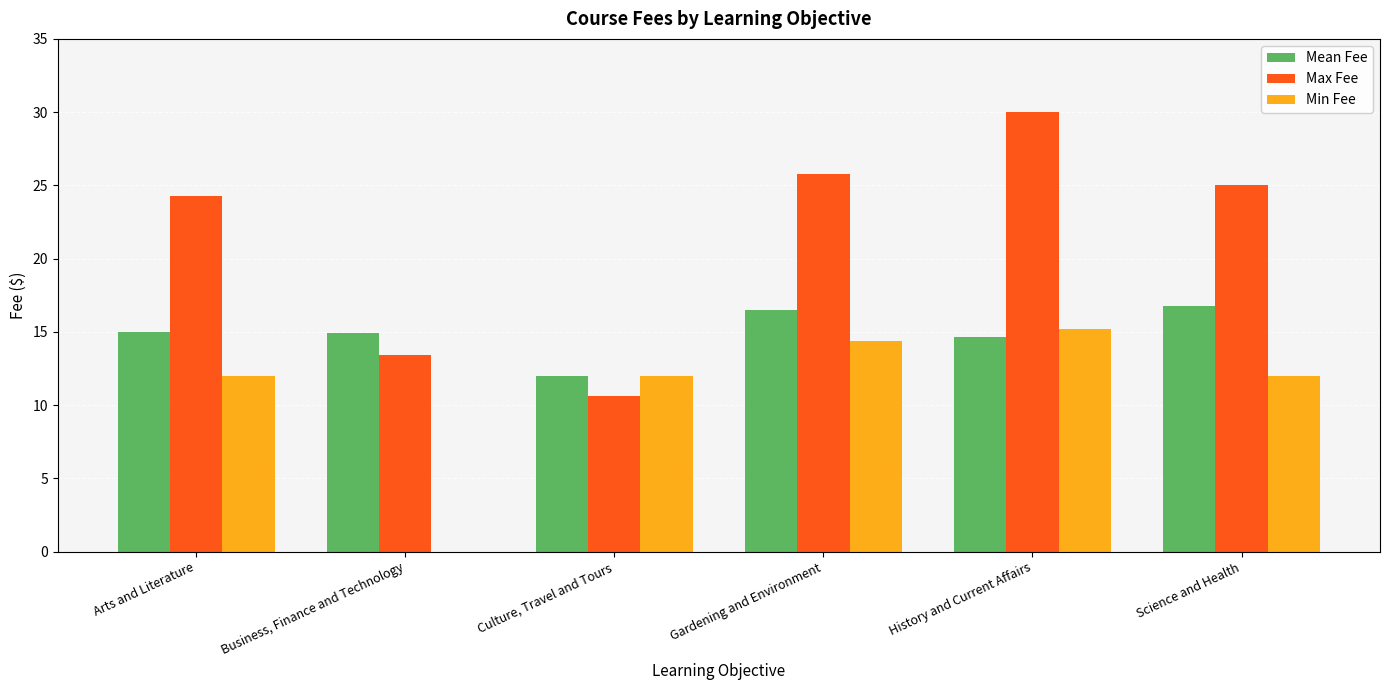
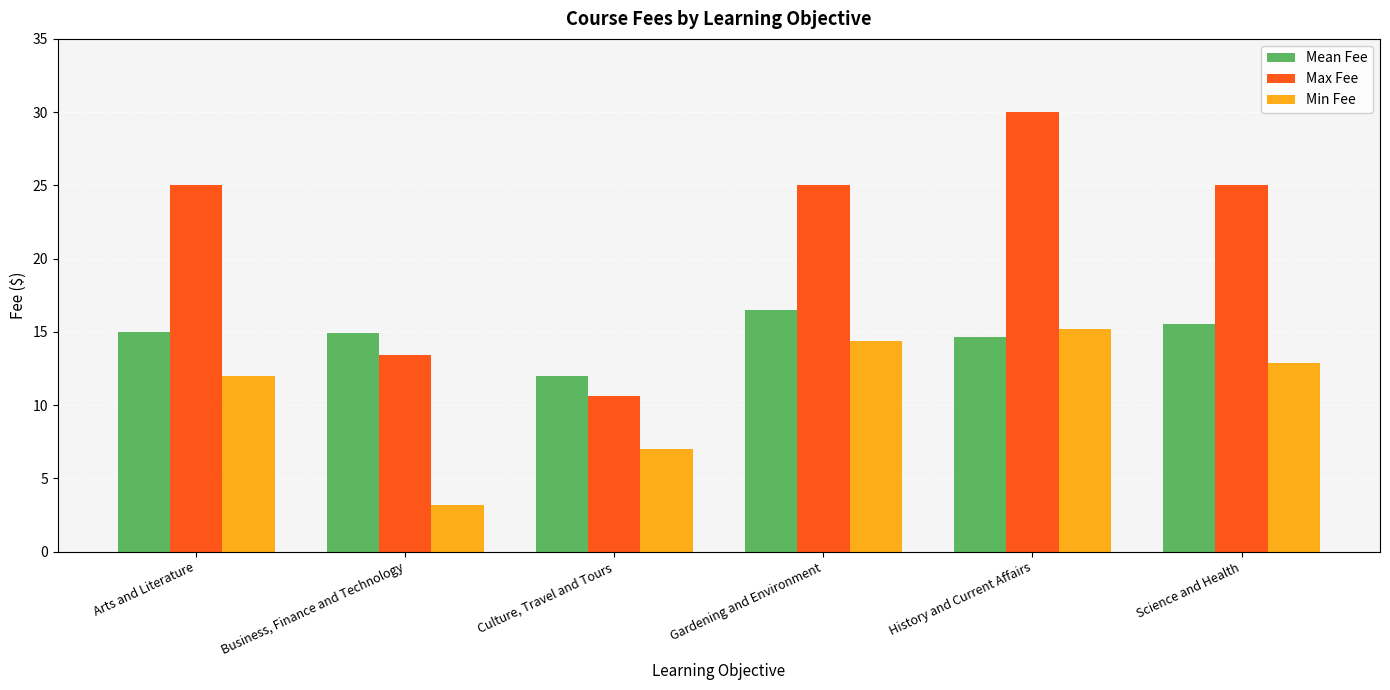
Max Fee, Arts and Literature: 24.3 -> 25.0
Min Fee, Business, Finance and Technology: 0.0 -> 3.2
Min Fee, Culture, Travel and Tours: 12 -> 7
Max Fee, Gardening and Environment: 25.8 -> 25.0
Mean Fee, Science and Health: 16.8 -> 15.6
Min Fee, Science and Health: 12.0 -> 12.9
